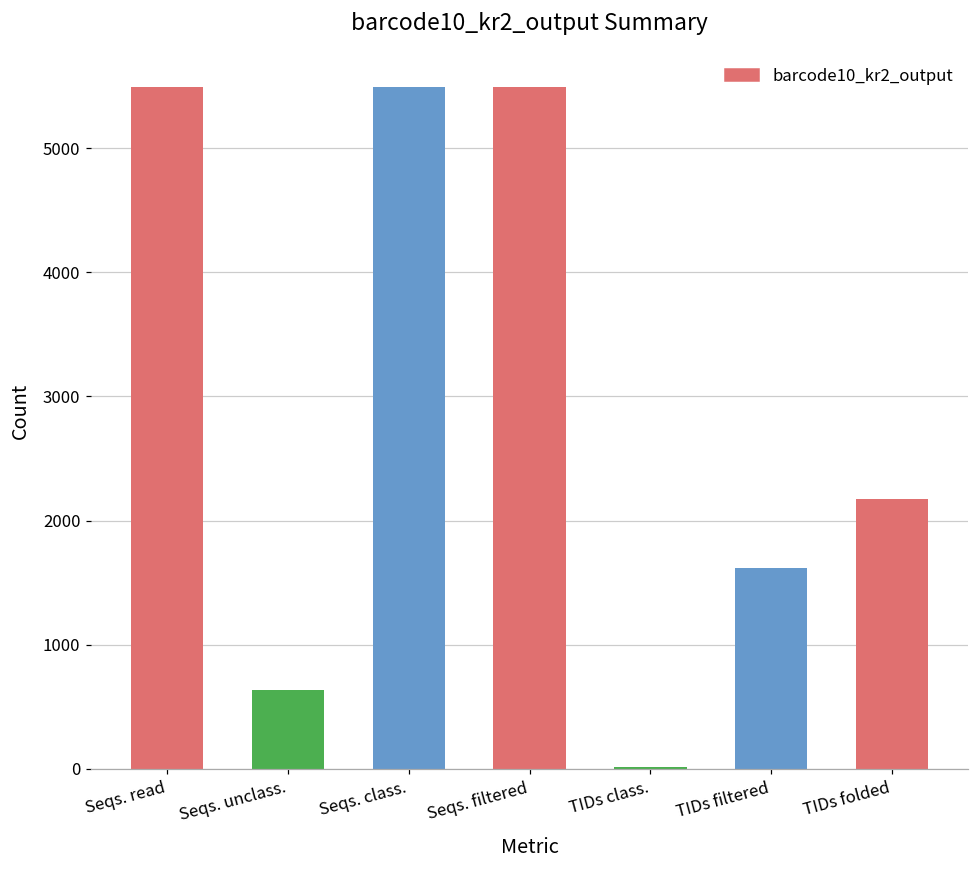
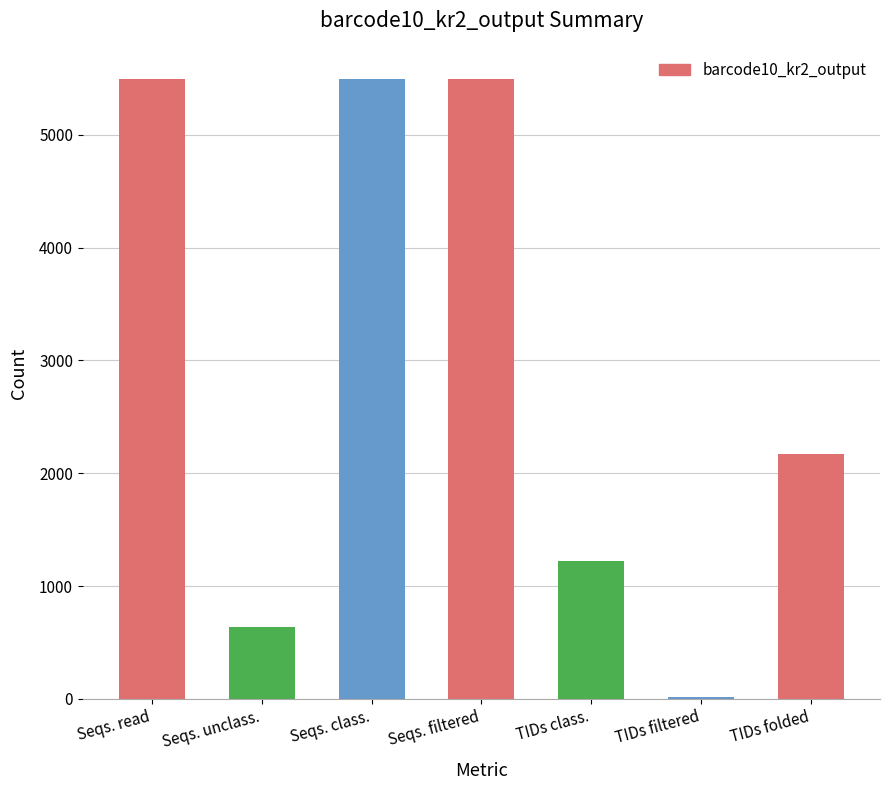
TIDs class.: 20 -> 1230
TIDs filtered: 1620 -> 20
